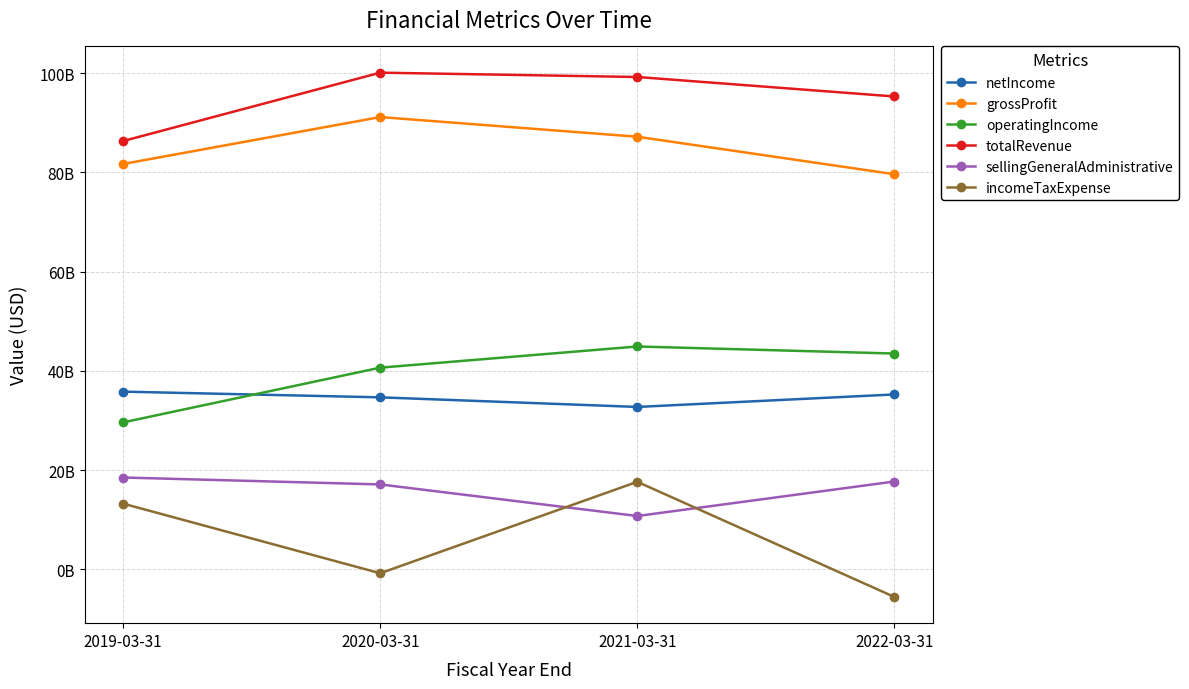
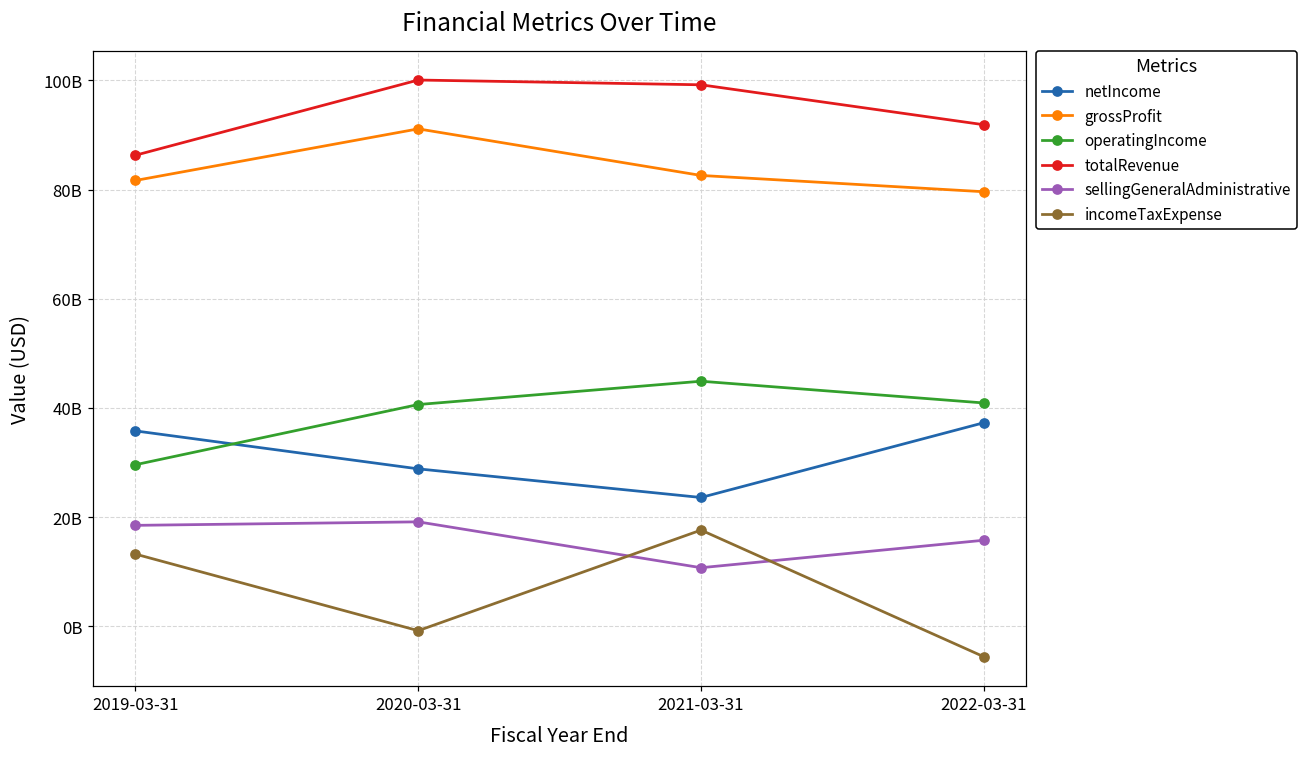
netIncome, 2020-03-31: 35000000000 -> 29000000000
sellingGeneralAdministrative, 2020-03-31: 17000000000 -> 19000000000
netIncome, 2021-03-31: 33000000000 -> 24000000000
grossProfit, 2021-03-31: 87000000000 -> 83000000000
netIncome, 2022-03-31: 35000000000 -> 37000000000
operatingIncome, 2022-03-31: 43000000000 -> 41000000000
totalRevenue, 2022-03-31: 95000000000 -> 92000000000
sellingGeneralAdministrative, 2022-03-31: 18000000000 -> 16000000000
